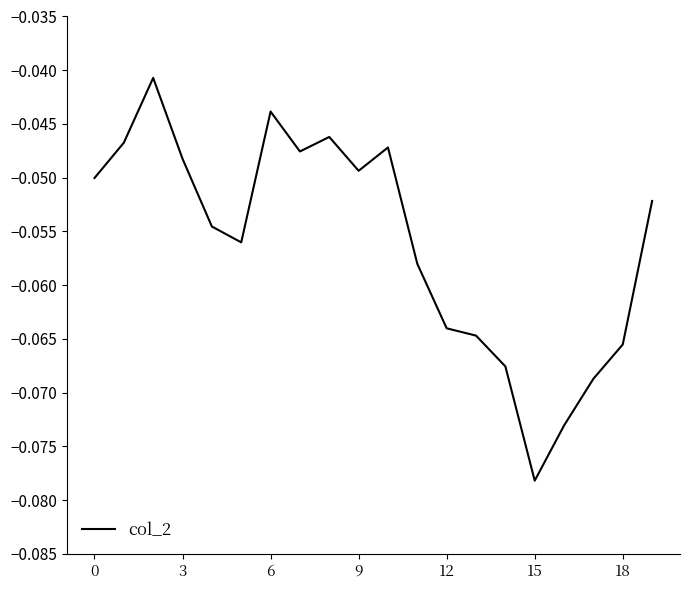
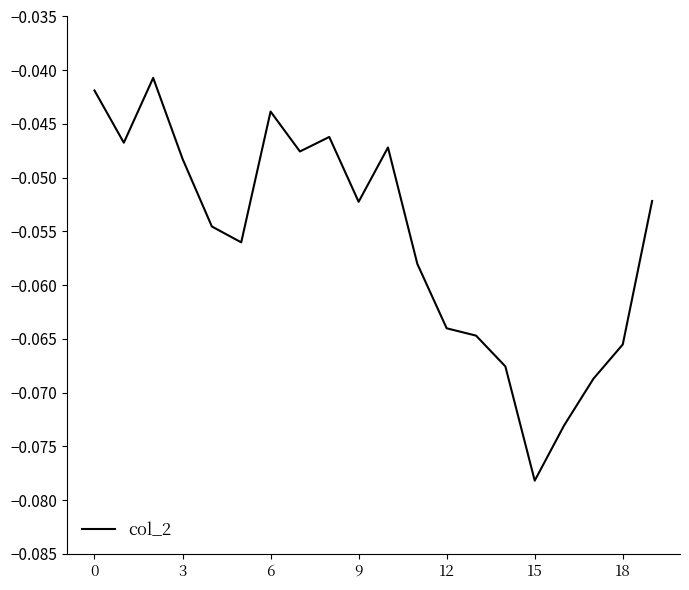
0: -0.0500 -> -0.0419
9: -0.0494 -> -0.0522
